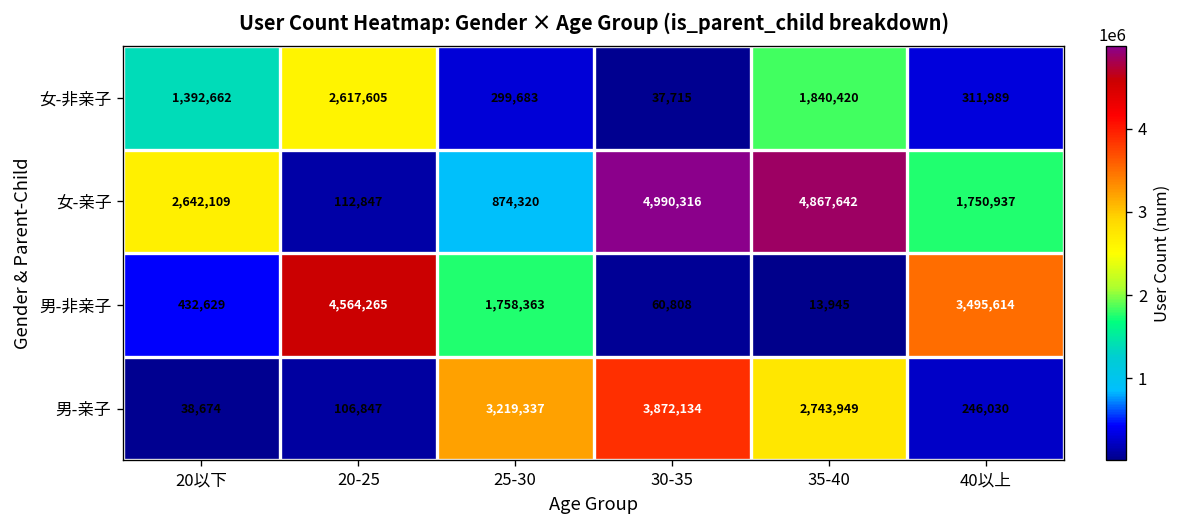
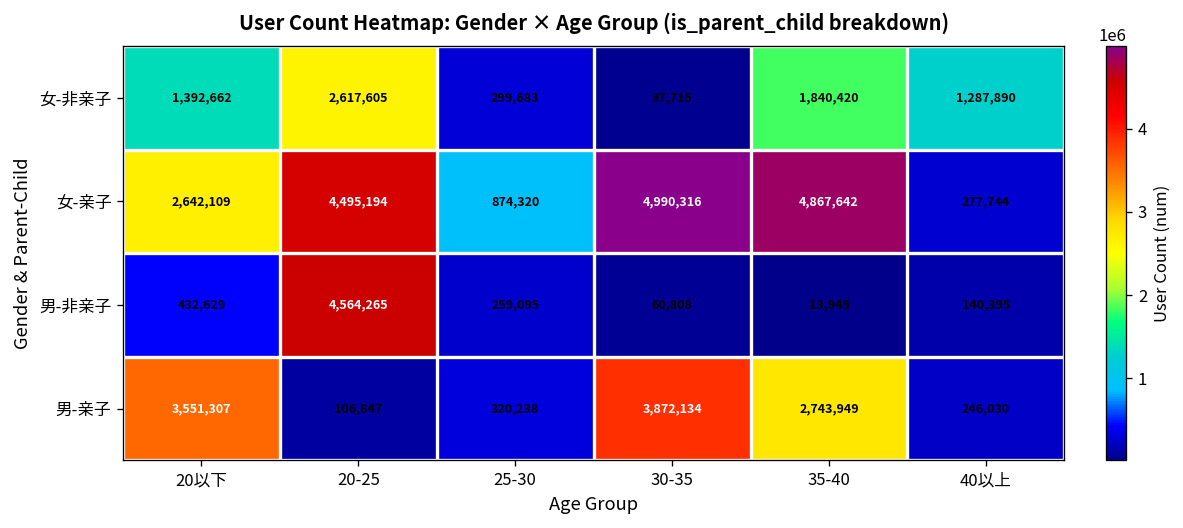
女-非亲子, 40以上: 311,989 -> 1,287,890
女-亲子, 20-25: 112,847 -> 4,495,194
女-亲子, 40以上: 1,750,937 -> 277,744
男-非亲子, 25-30: 1,758,363 -> 259,095
男-非亲子, 40以上: 3,495,614 -> 140,395
男-亲子, 20以下: 38,674 -> 3,551,307
男-亲子, 25-30: 3,219,337 -> 320,238
